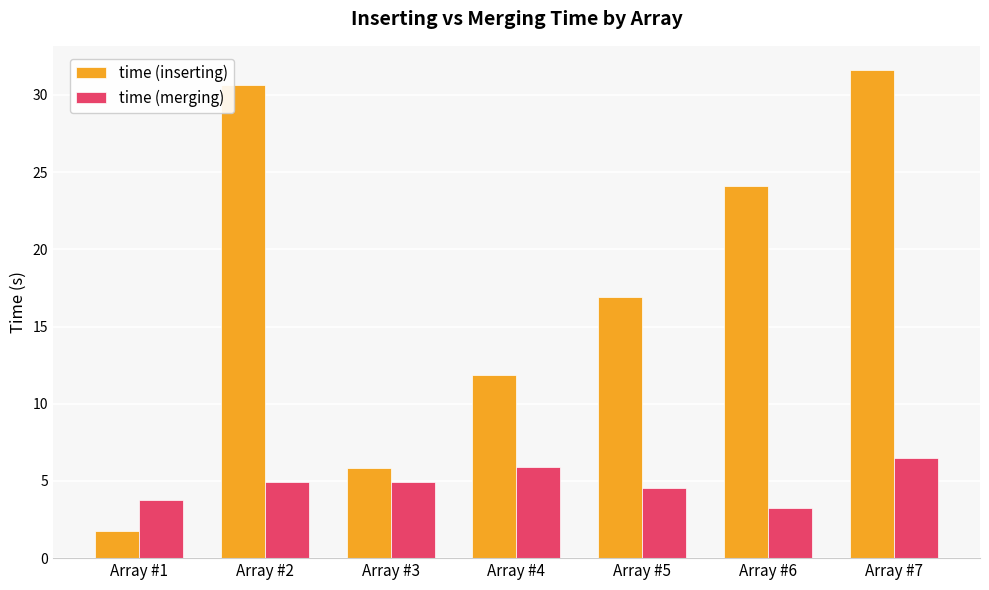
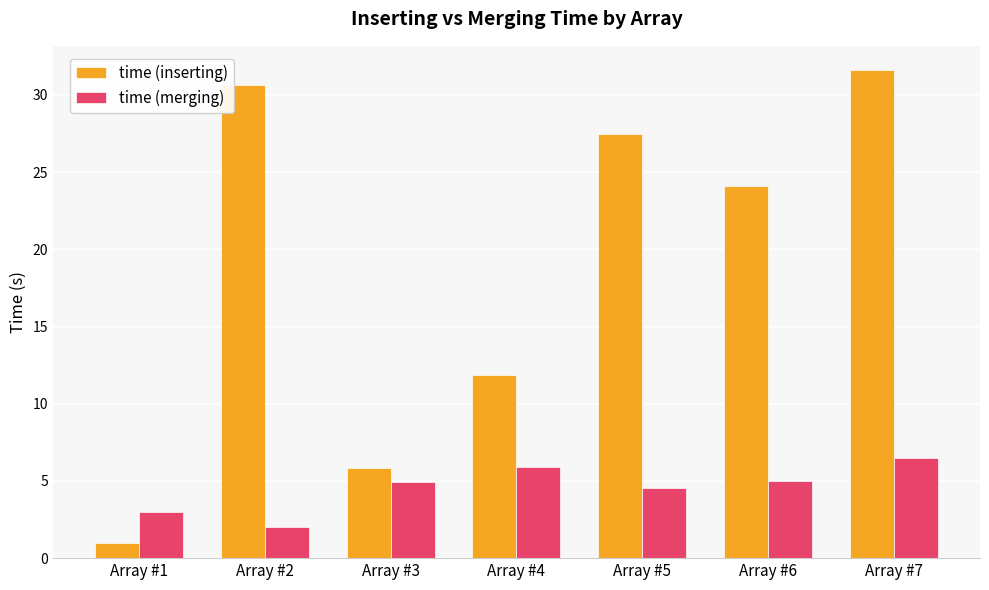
time (inserting), Array #1: 1.8 -> 1.0
time (merging), Array #1: 3.8 -> 3.0
time (merging), Array #2: 4.9 -> 2.0
time (inserting), Array #5: 16.9 -> 27.5
time (merging), Array #6: 3.3 -> 5.0
